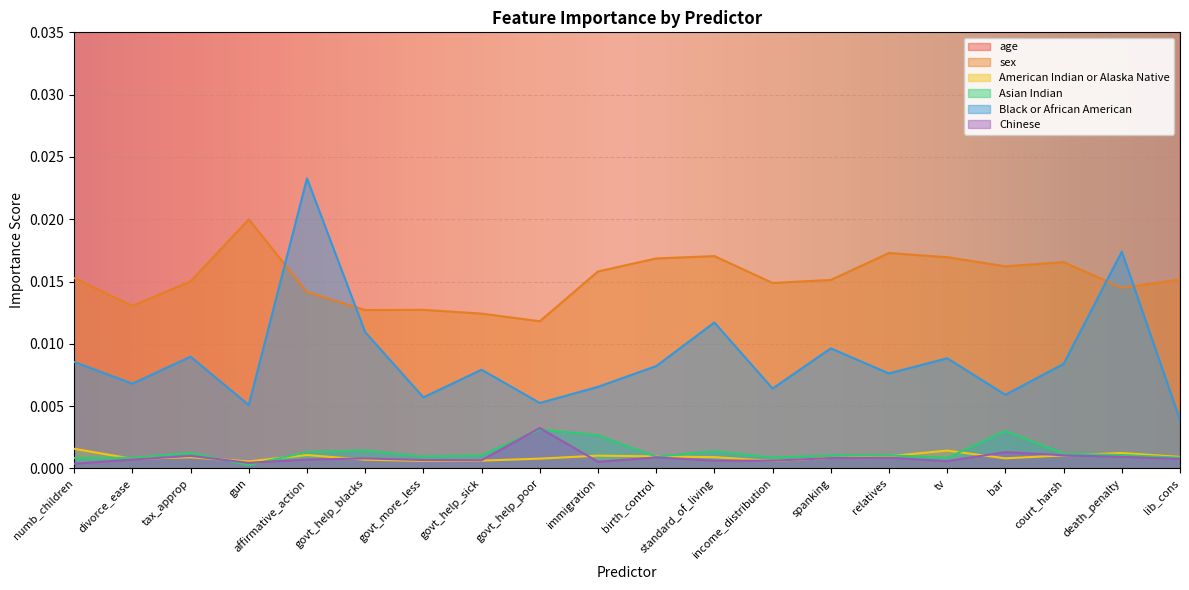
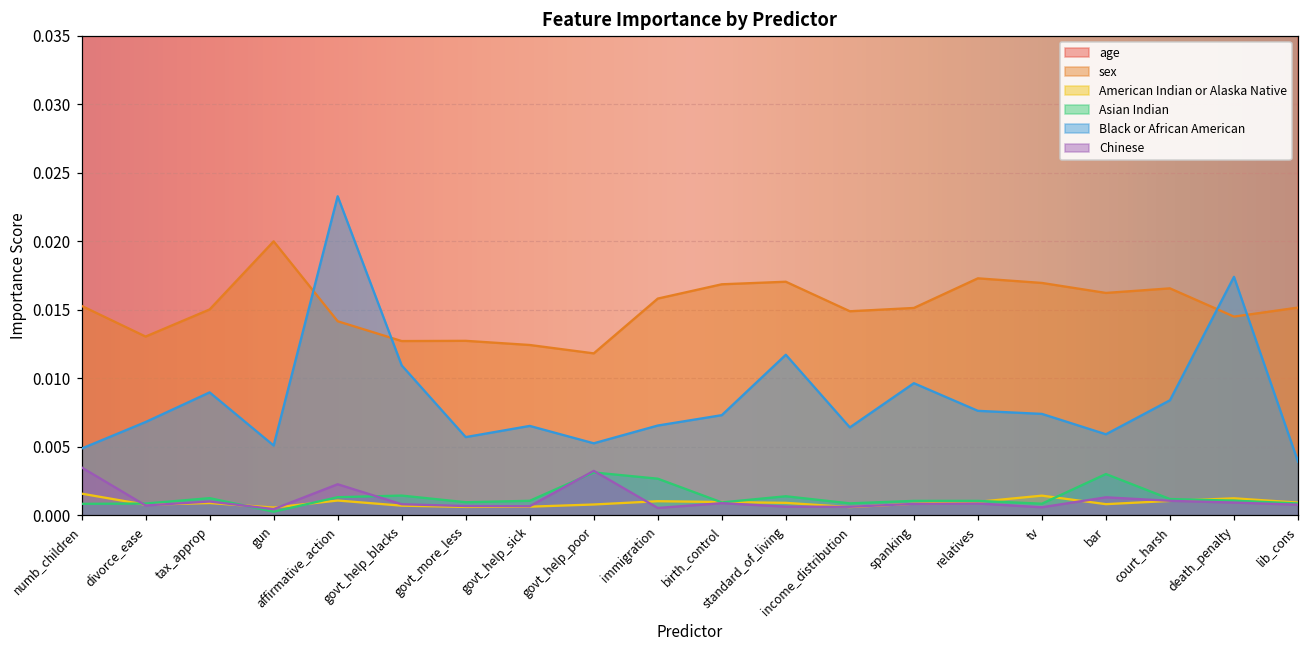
Black or African American, numb_children: 0.0085 -> 0.0049
Chinese, numb_children: 0.0004 -> 0.0035
Chinese, affirmative_action: 0.0007 -> 0.0023
Black or African American, govt_help_sick: 0.0079 -> 0.0065
Black or African American, birth_control: 0.0082 -> 0.0073
Black or African American, tv: 0.0088 -> 0.0074
